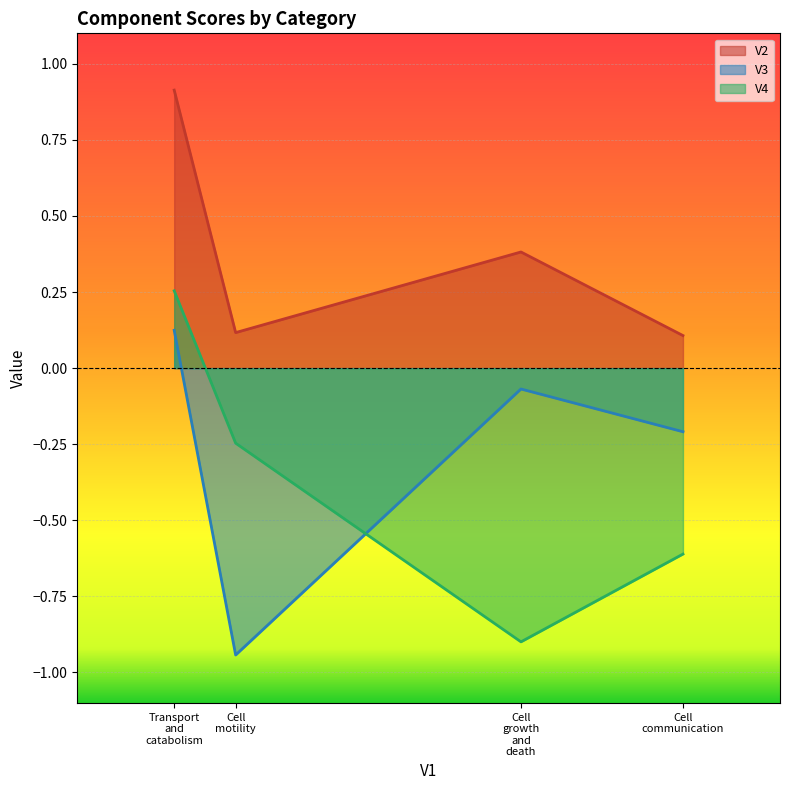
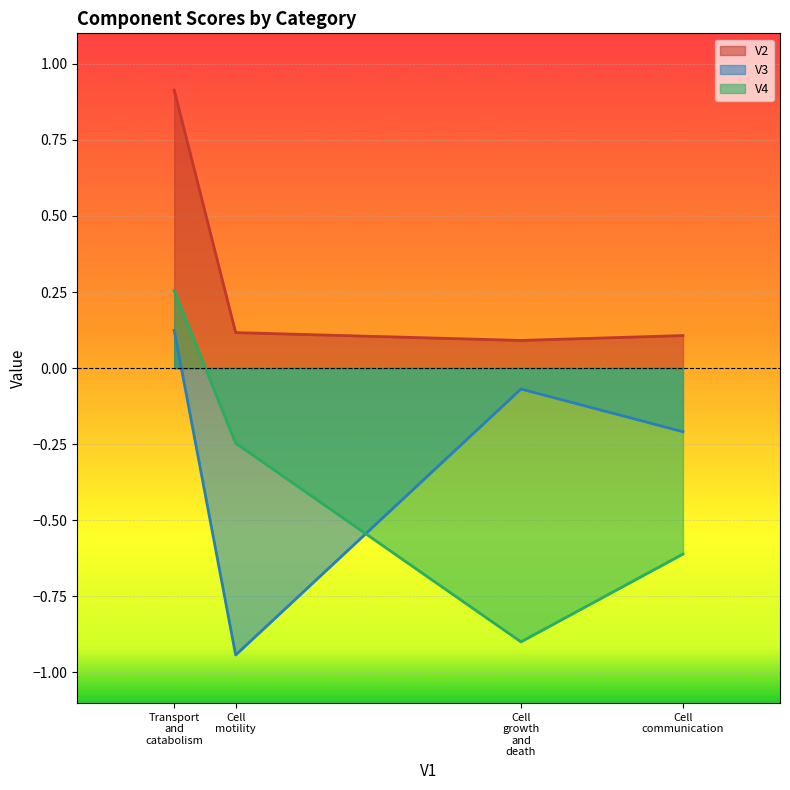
V2, Cell growth and death: 0.38 -> 0.09
